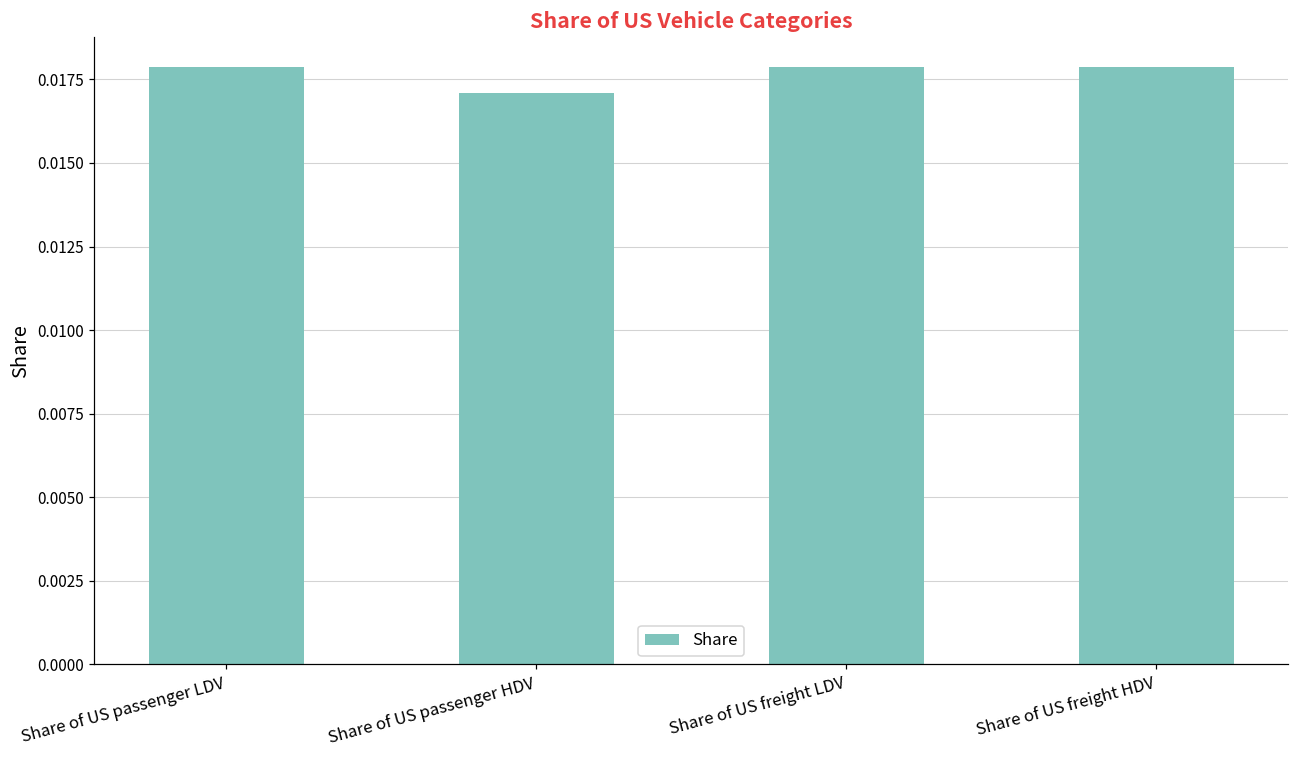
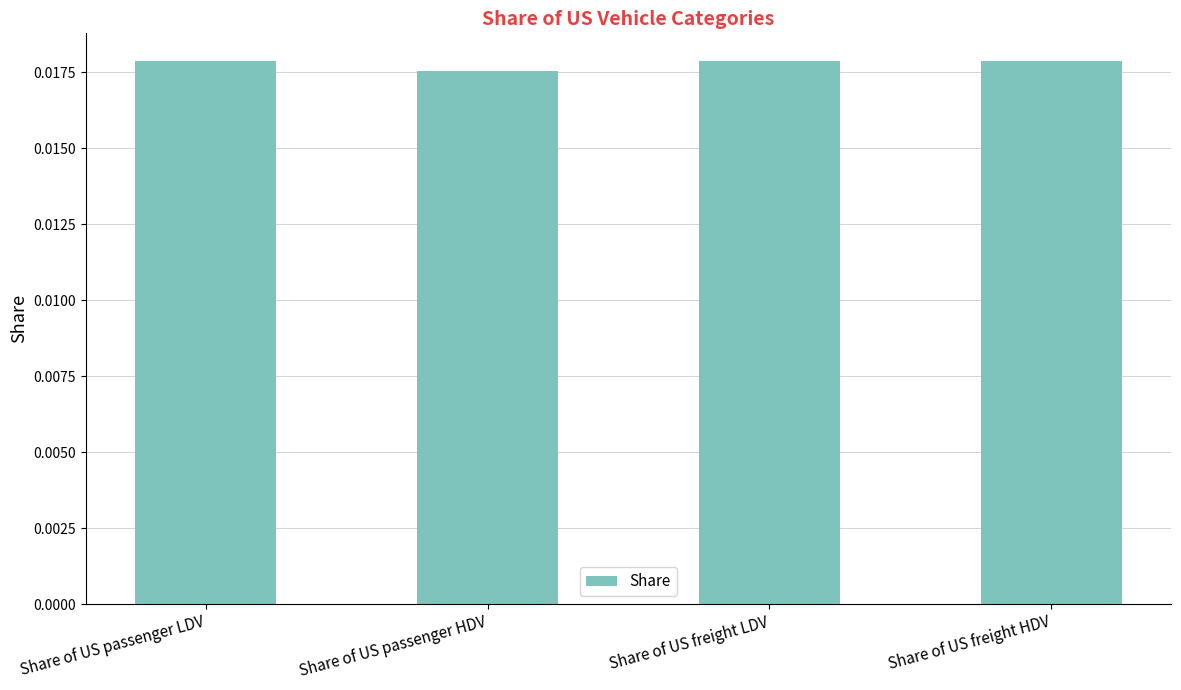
Share of US passenger HDV: 0.0171 -> 0.0175
